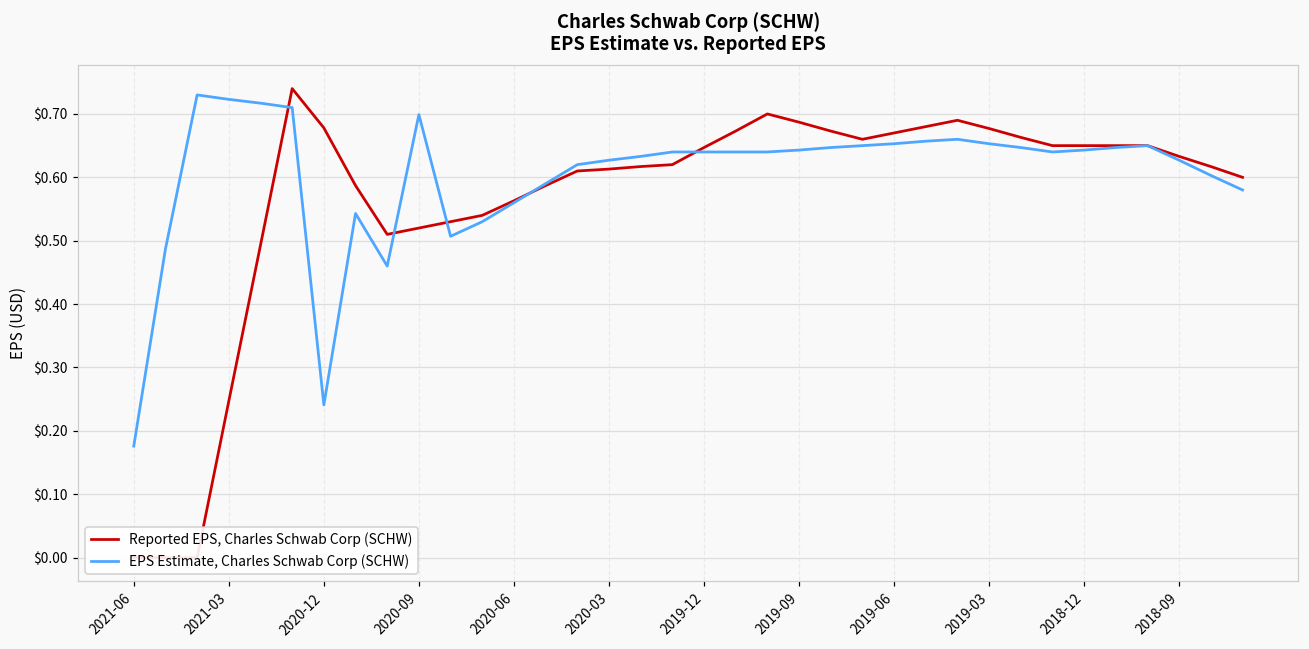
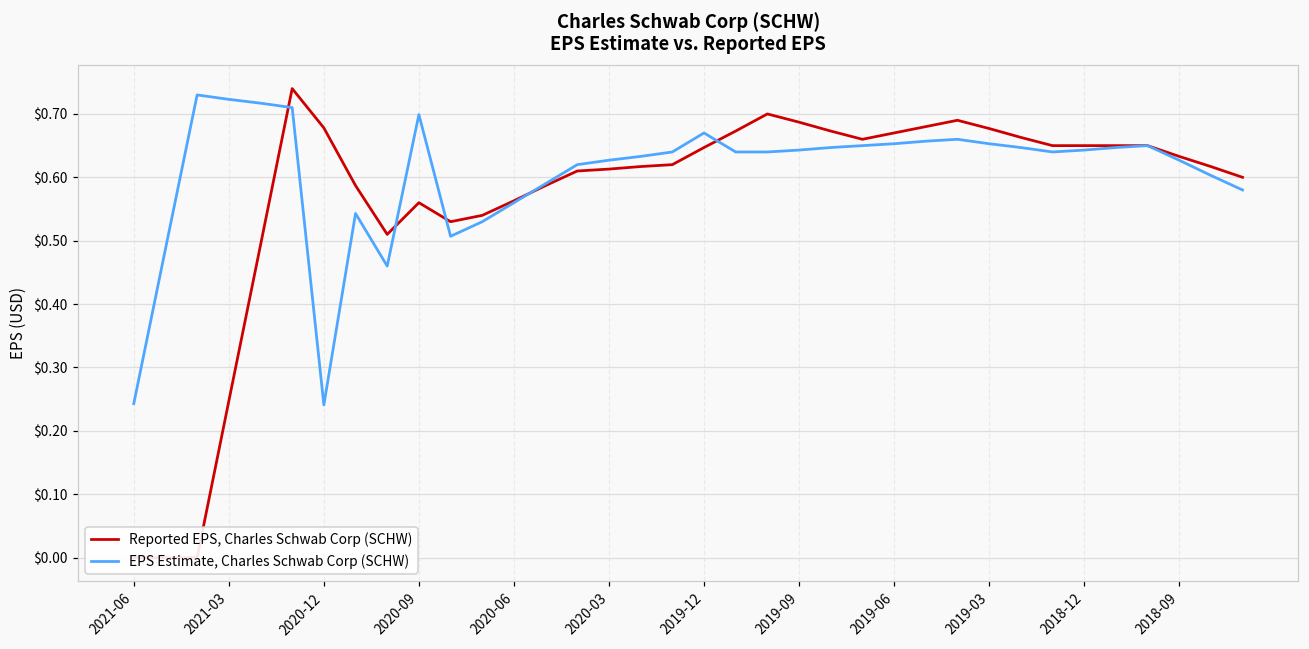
EPS Estimate, Charles Schwab Corp (SCHW), 2021-06: $0.18 -> $0.24
Reported EPS, Charles Schwab Corp (SCHW), 2020-09: $0.52 -> $0.56
EPS Estimate, Charles Schwab Corp (SCHW), 2019-12: $0.64 -> $0.67
